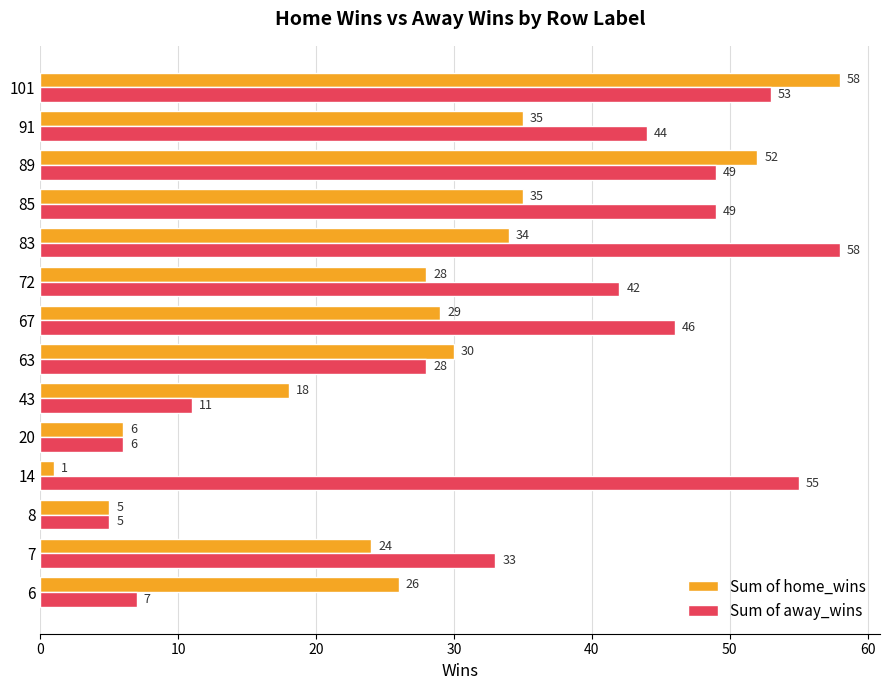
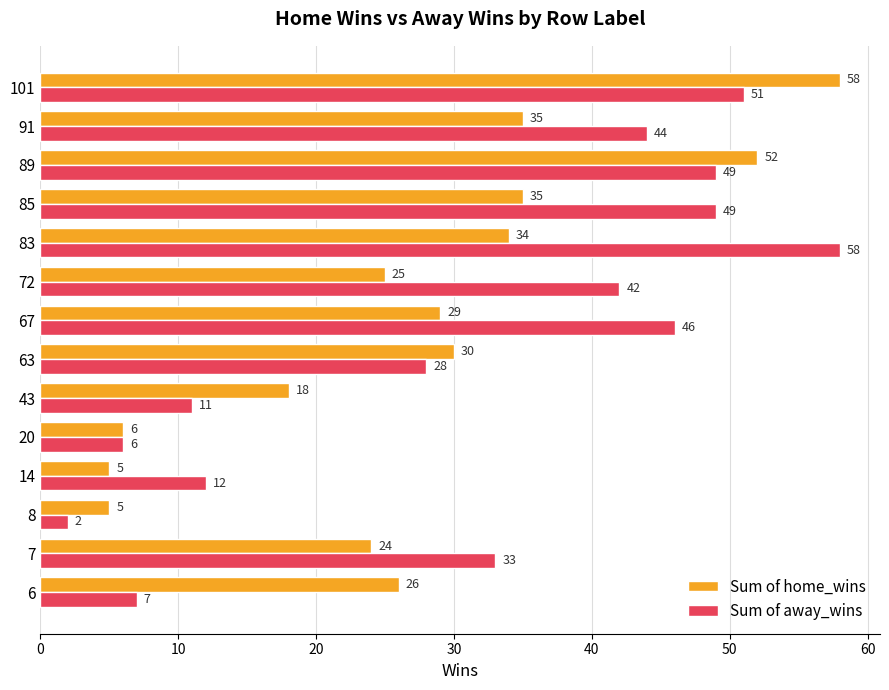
Sum of away_wins, 101: 53 -> 51
Sum of home_wins, 72: 28 -> 25
Sum of home_wins, 14: 1 -> 5
Sum of away_wins, 14: 55 -> 12
Sum of away_wins, 8: 5 -> 2
